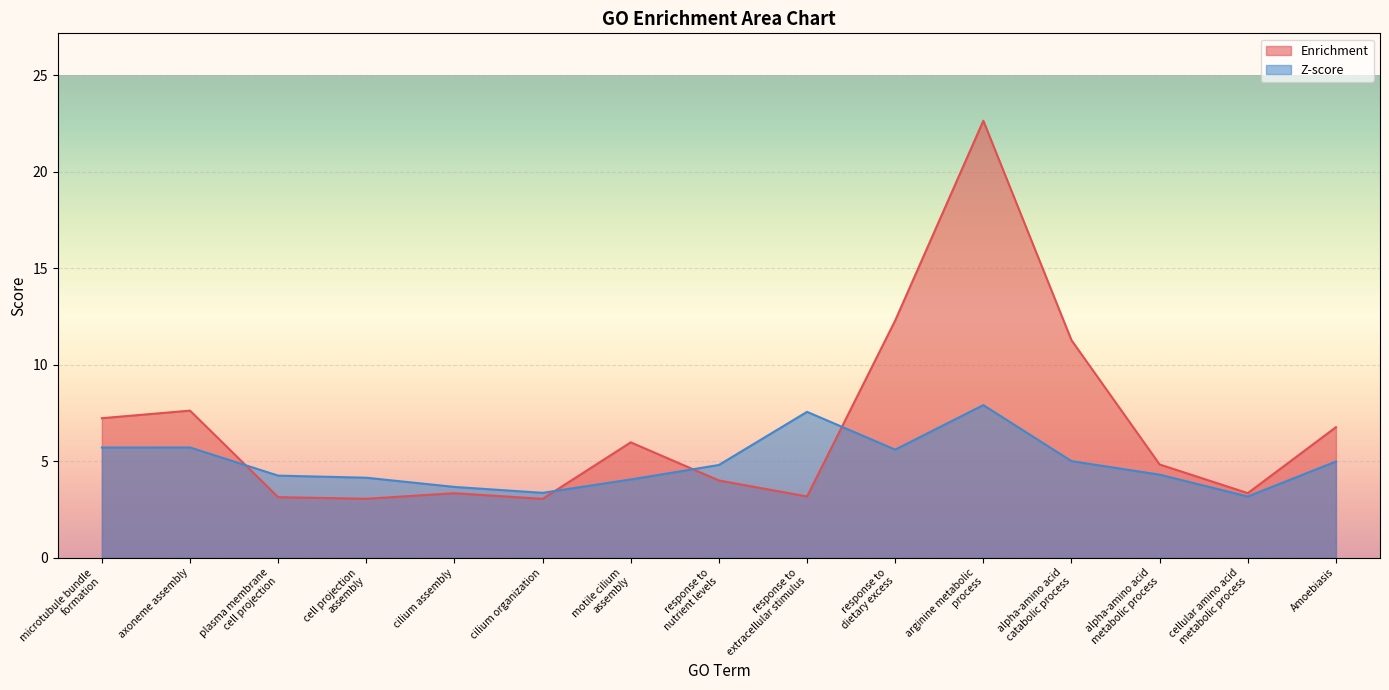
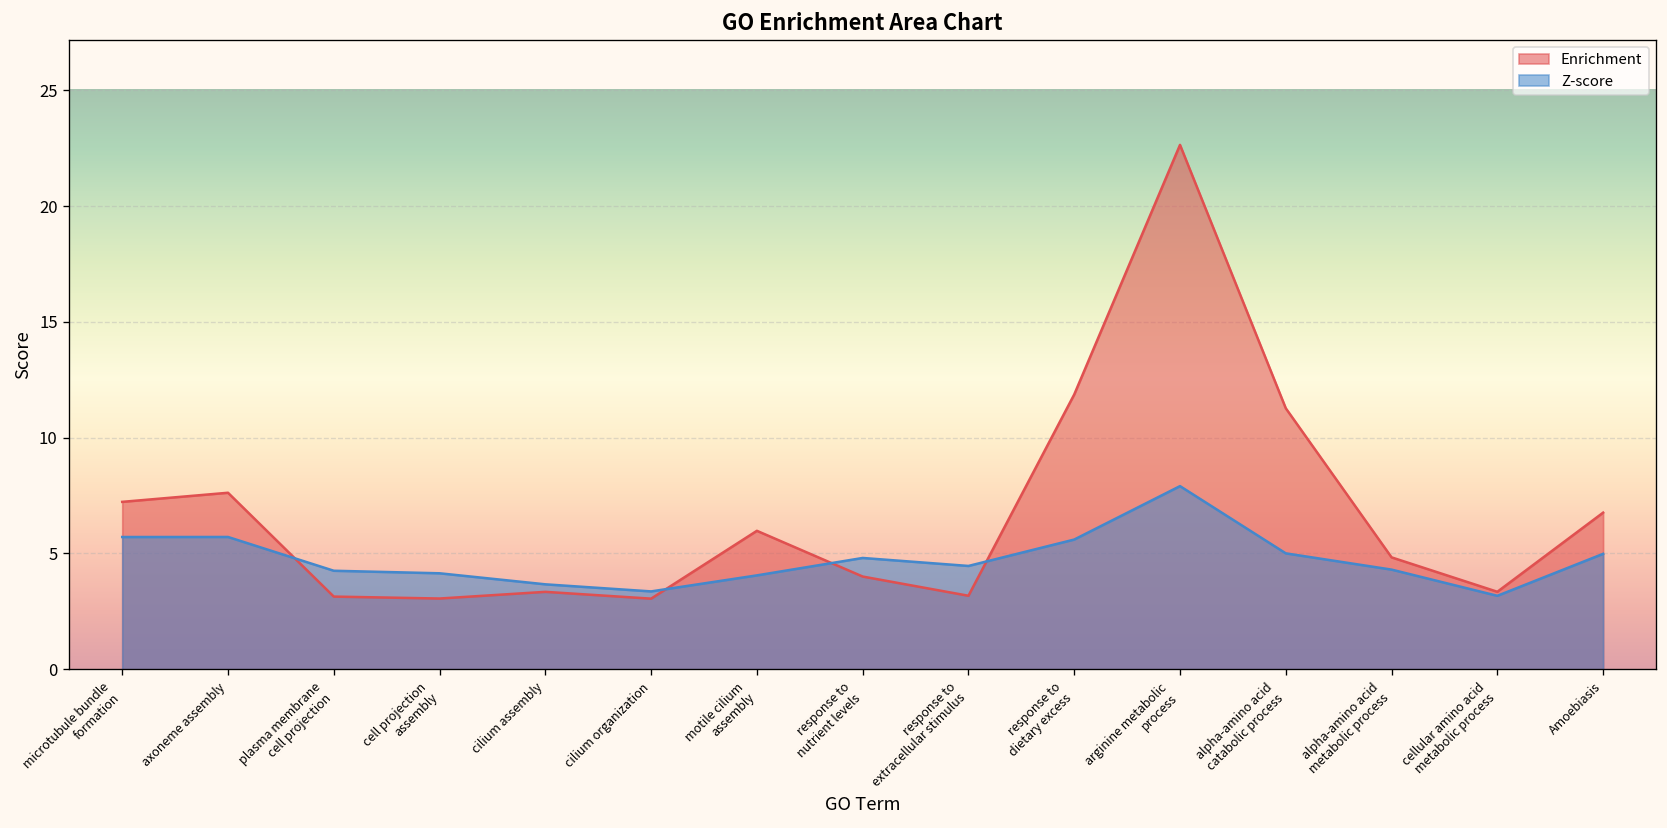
Z-score, response to extracellular stimulus: 7.6 -> 4.5
Enrichment, response to dietary excess: 12.3 -> 11.9
